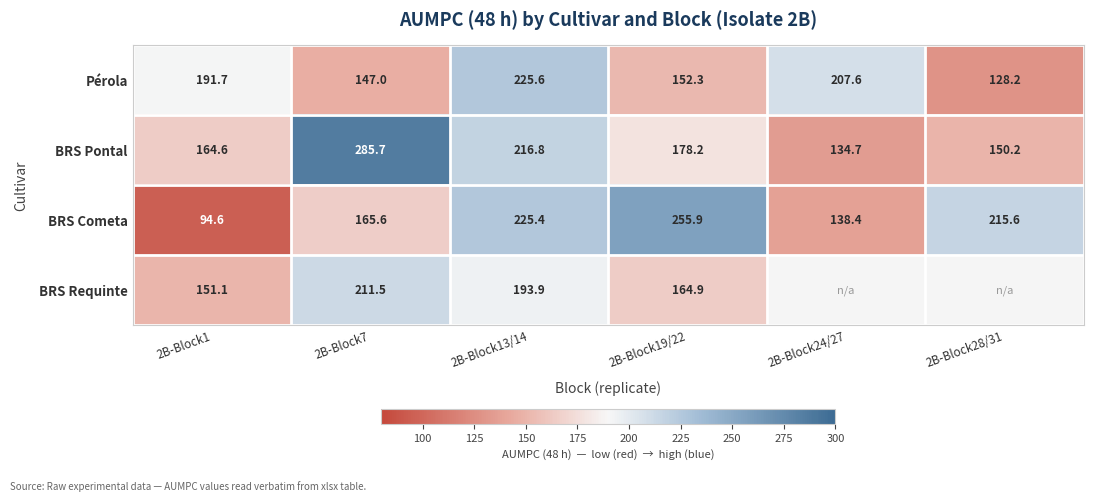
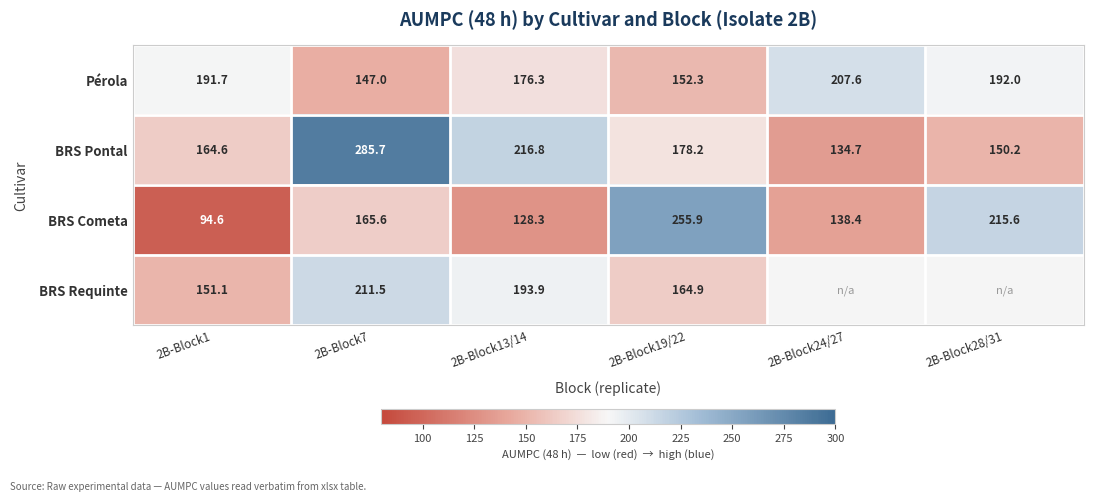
Pérola, 2B-Block13/14: 225.6 -> 176.3
Pérola, 2B-Block28/31: 128.2 -> 192.0
BRS Cometa, 2B-Block13/14: 225.4 -> 128.3
